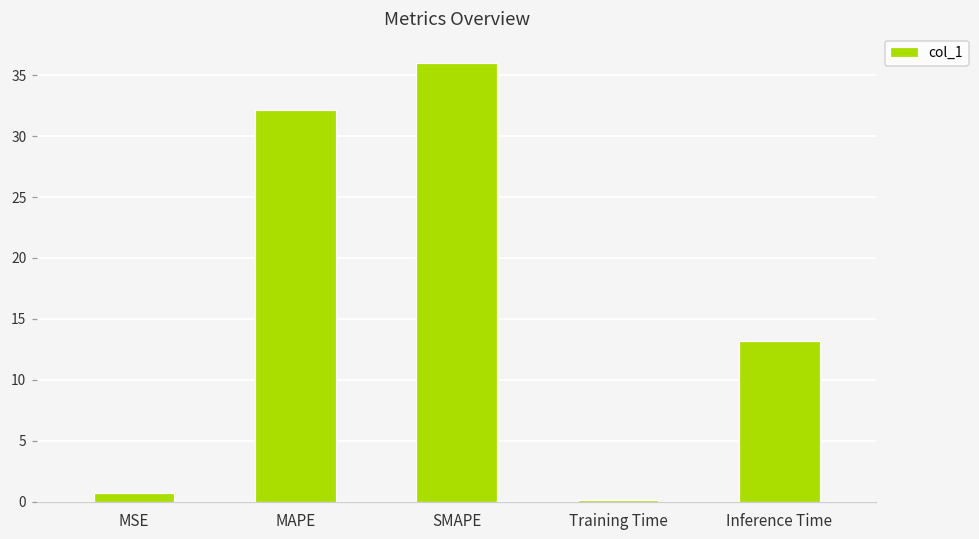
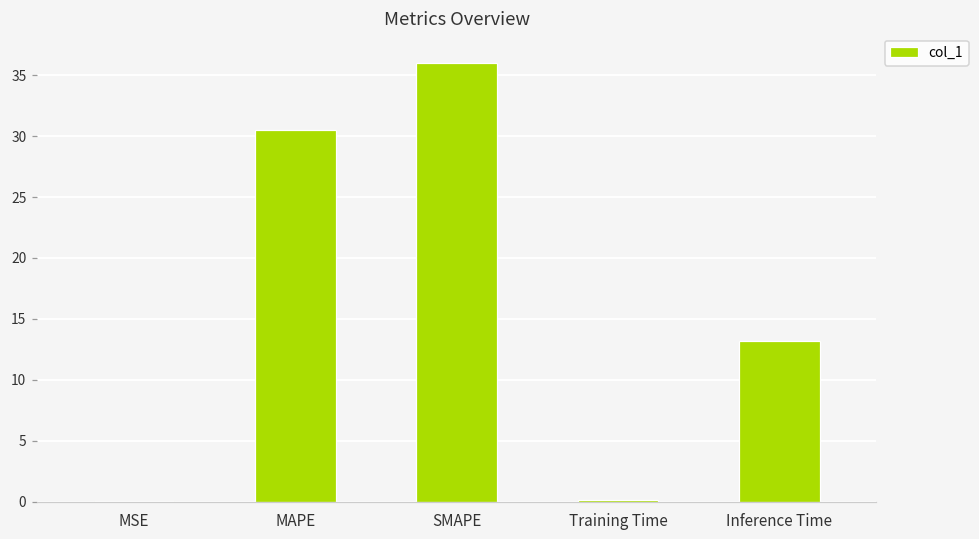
MSE: 0.8 -> 0.0
MAPE: 32.1 -> 30.5
